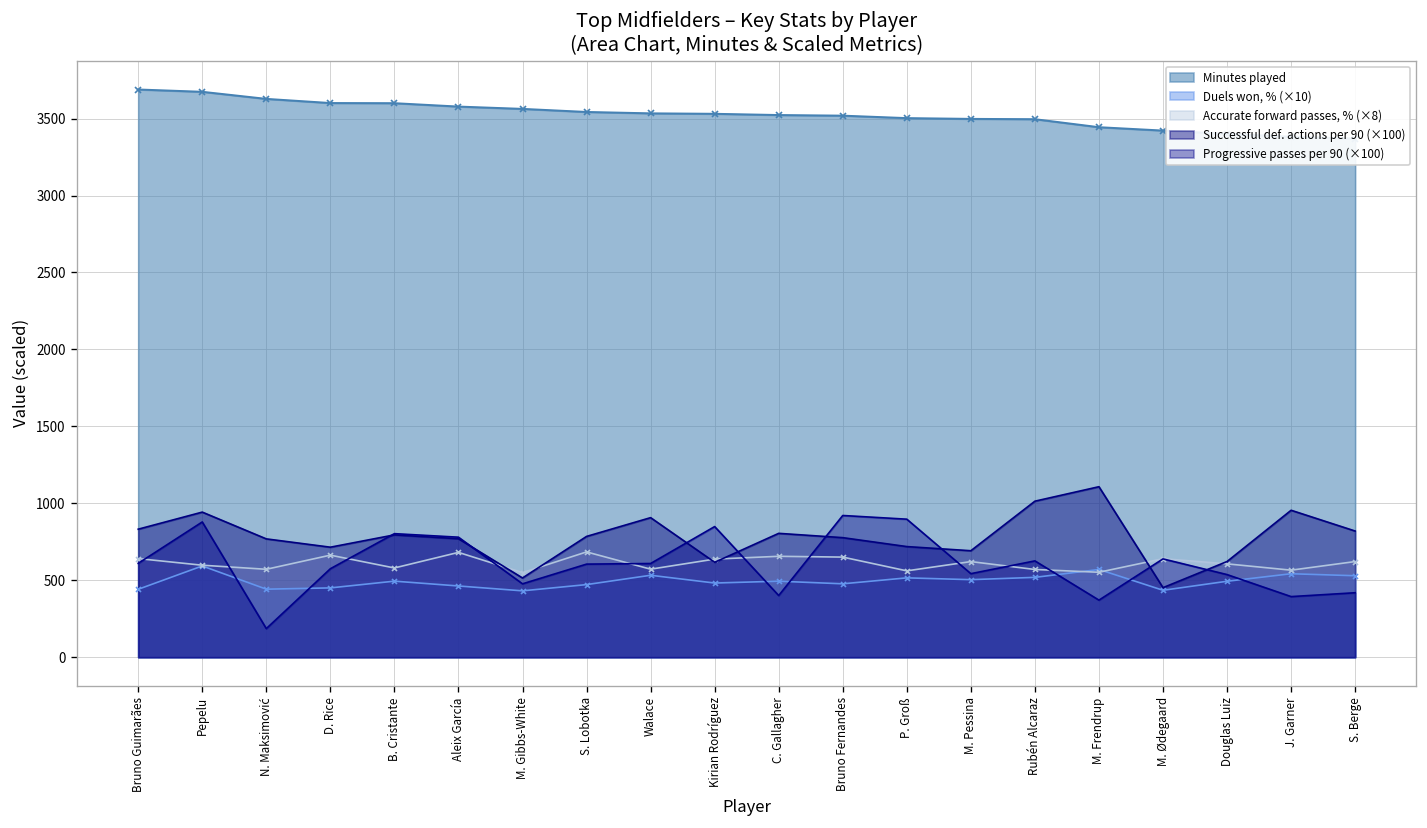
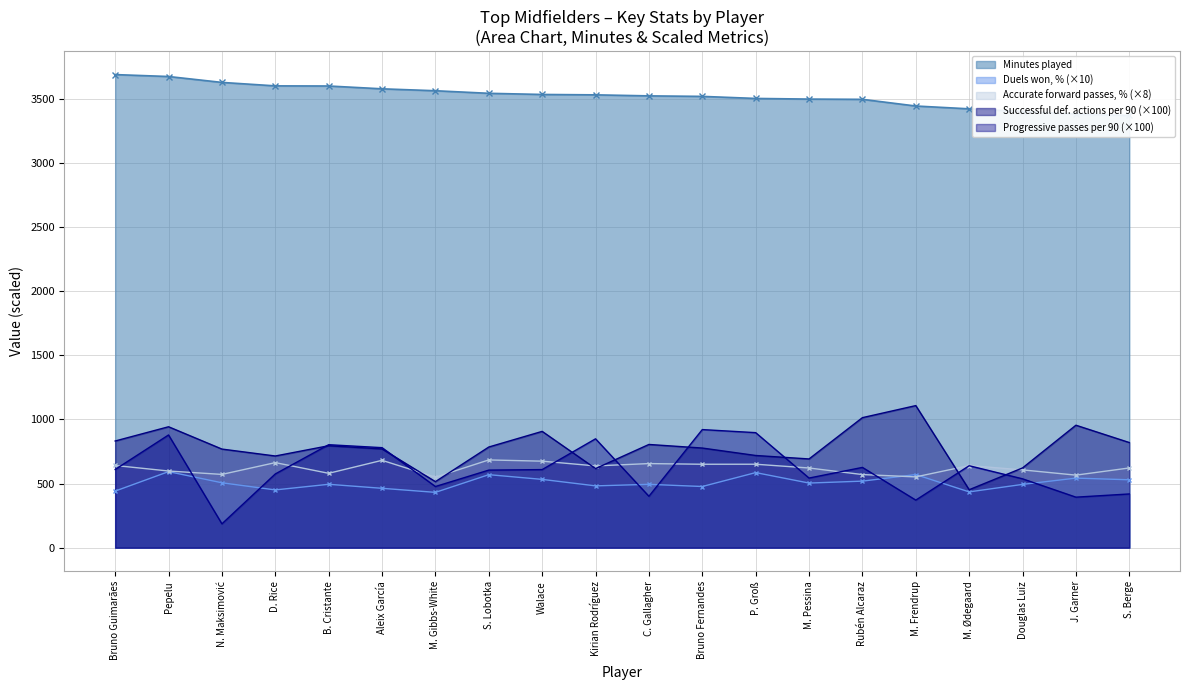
Duels won, % (×10), N. Maksimović: 440 -> 510
Duels won, % (×10), S. Lobotka: 470 -> 570
Accurate forward passes, % (×8), Walace: 570 -> 670
Duels won, % (×10), P. Groß: 520 -> 590
Accurate forward passes, % (×8), P. Groß: 560 -> 650
